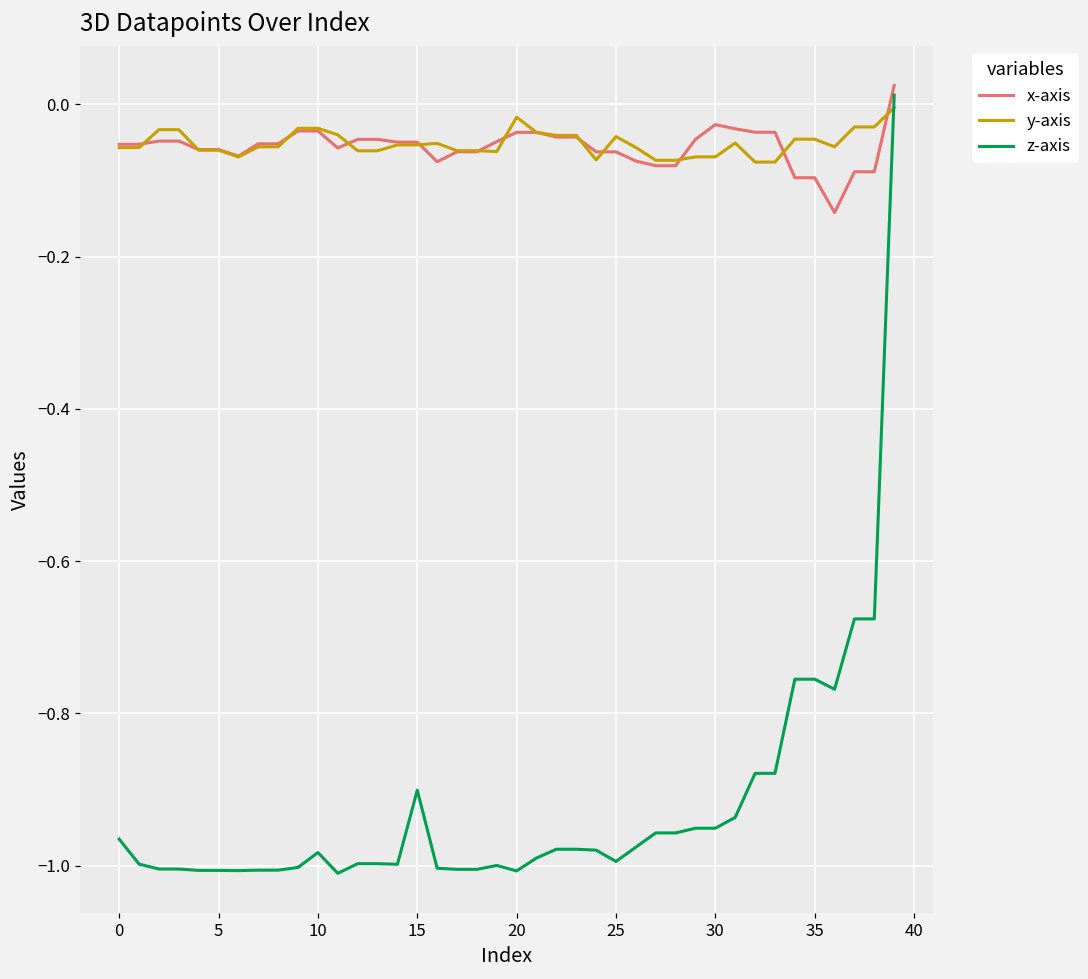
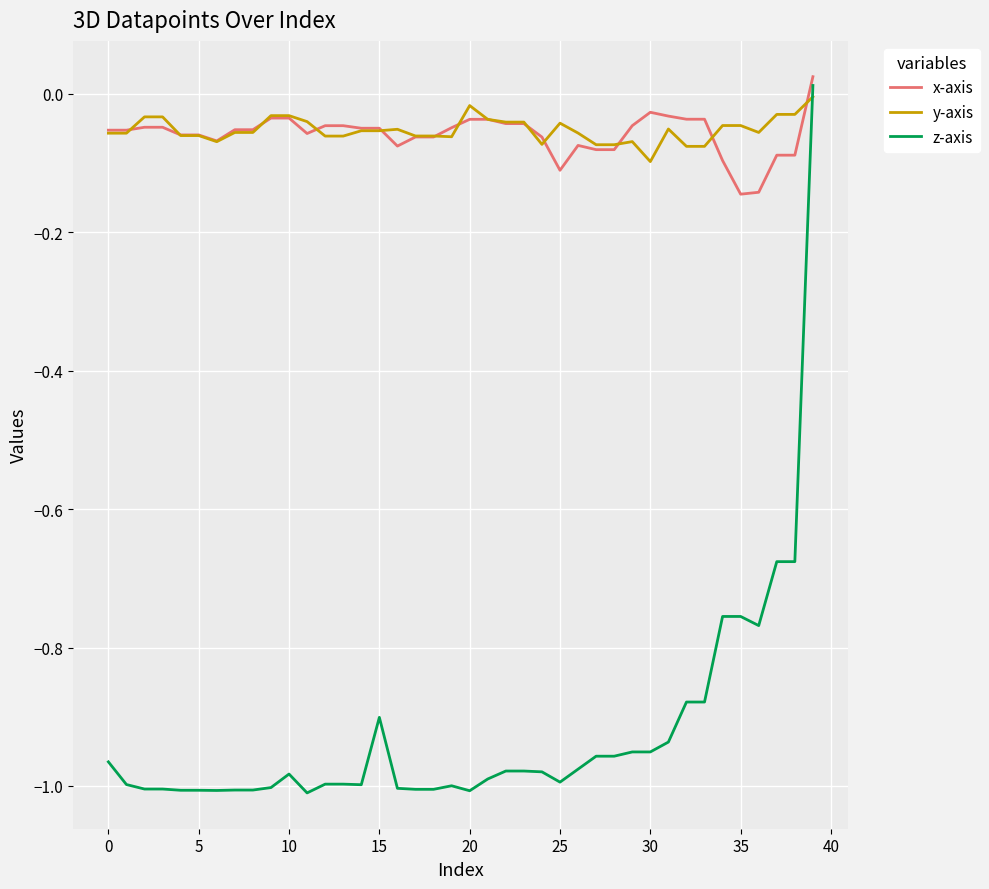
x-axis, 25: -0.06 -> -0.11
y-axis, 30: -0.07 -> -0.10
x-axis, 35: -0.10 -> -0.14
